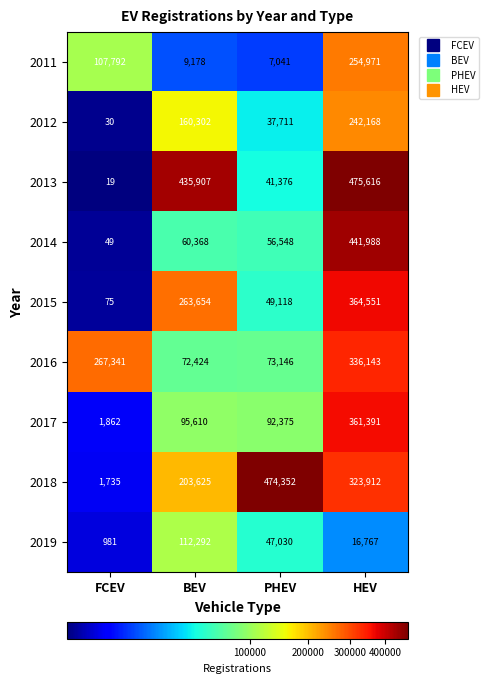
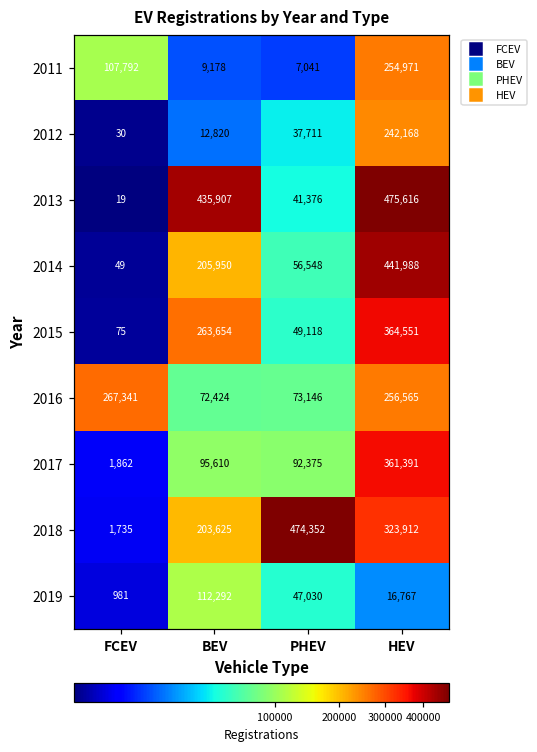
2012, BEV: 160,302 -> 12,820
2014, BEV: 60,368 -> 205,950
2016, HEV: 336,143 -> 256,565
